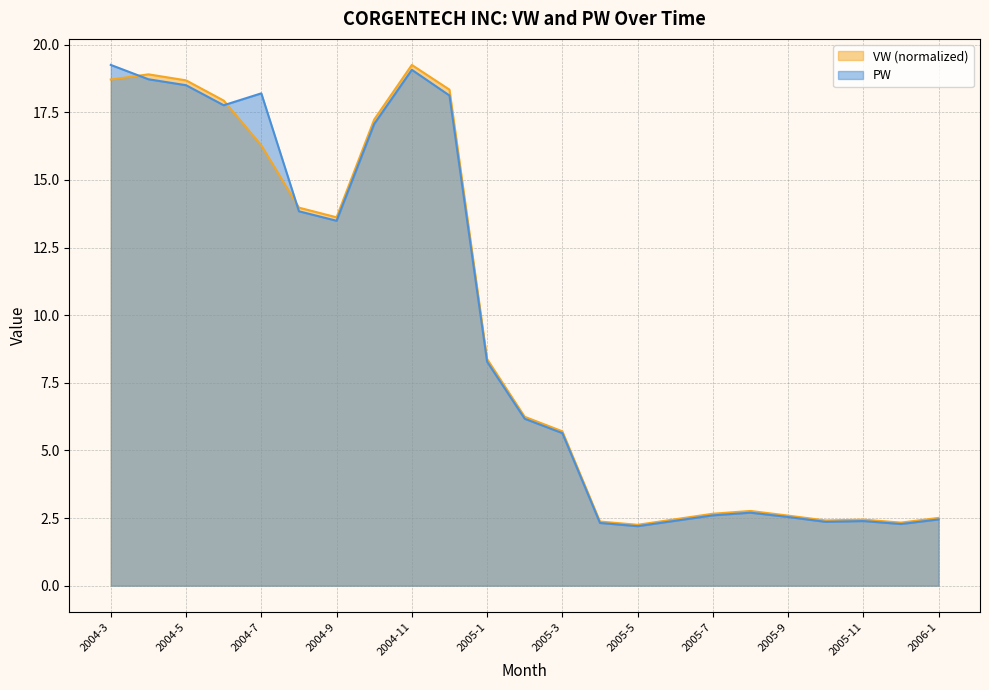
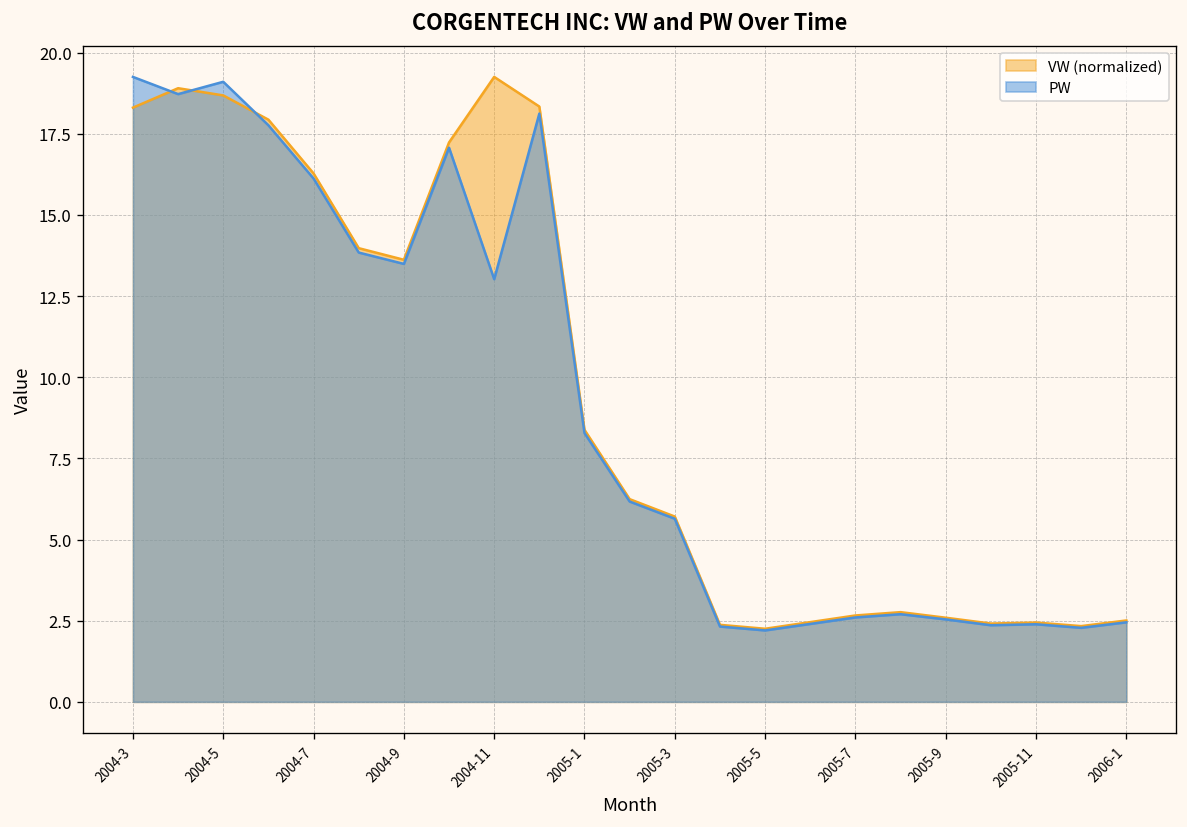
VW (normalized), 2004-3: 18.7 -> 18.3
PW, 2004-5: 18.5 -> 19.1
PW, 2004-7: 18.2 -> 16.1
PW, 2004-11: 19.1 -> 13.0
